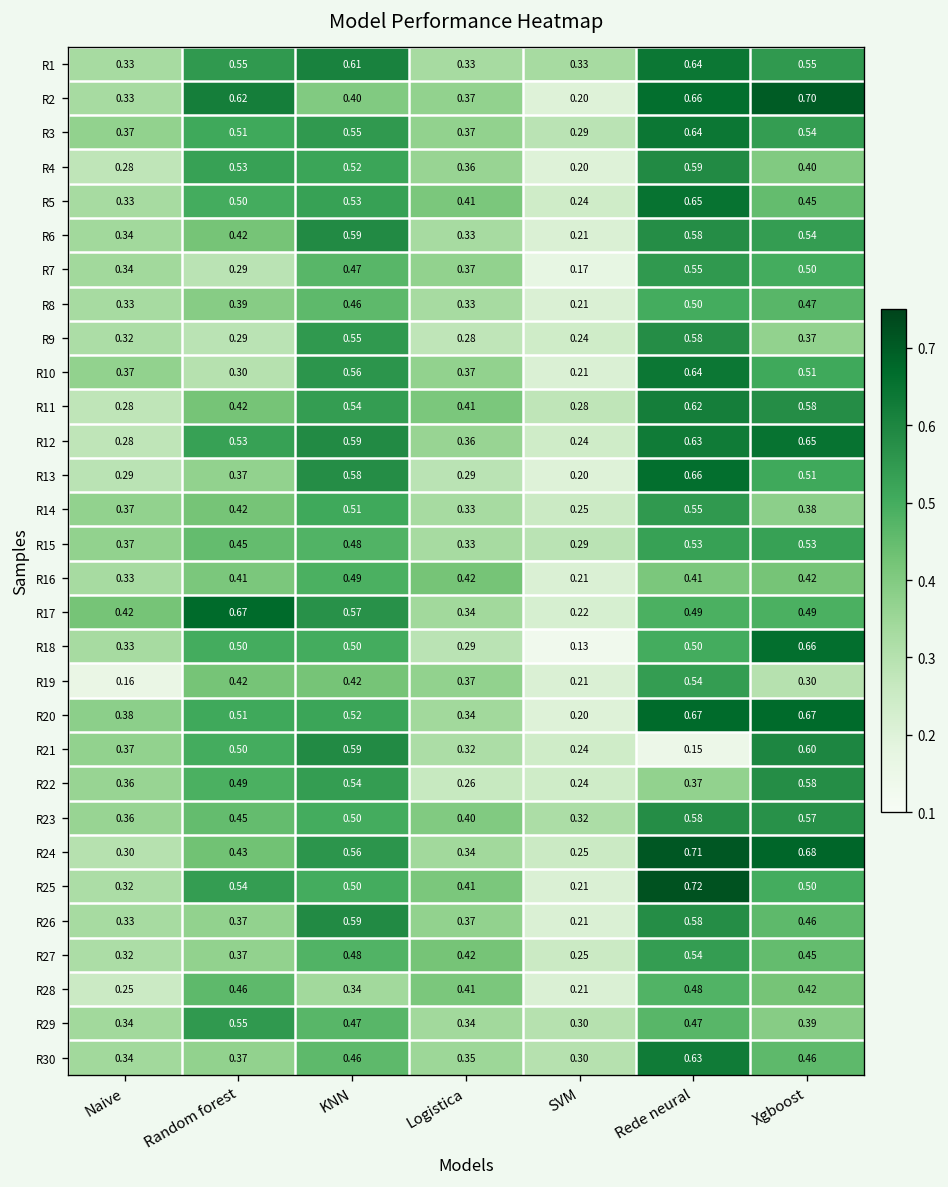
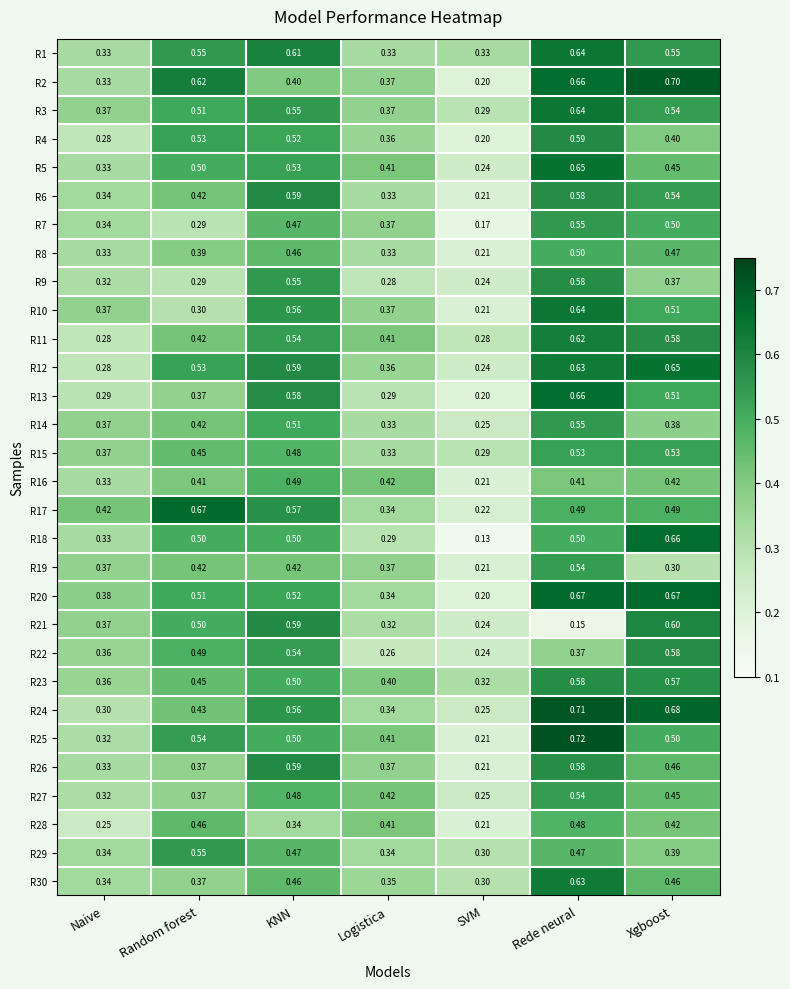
R19, Naive: 0.16 -> 0.37
